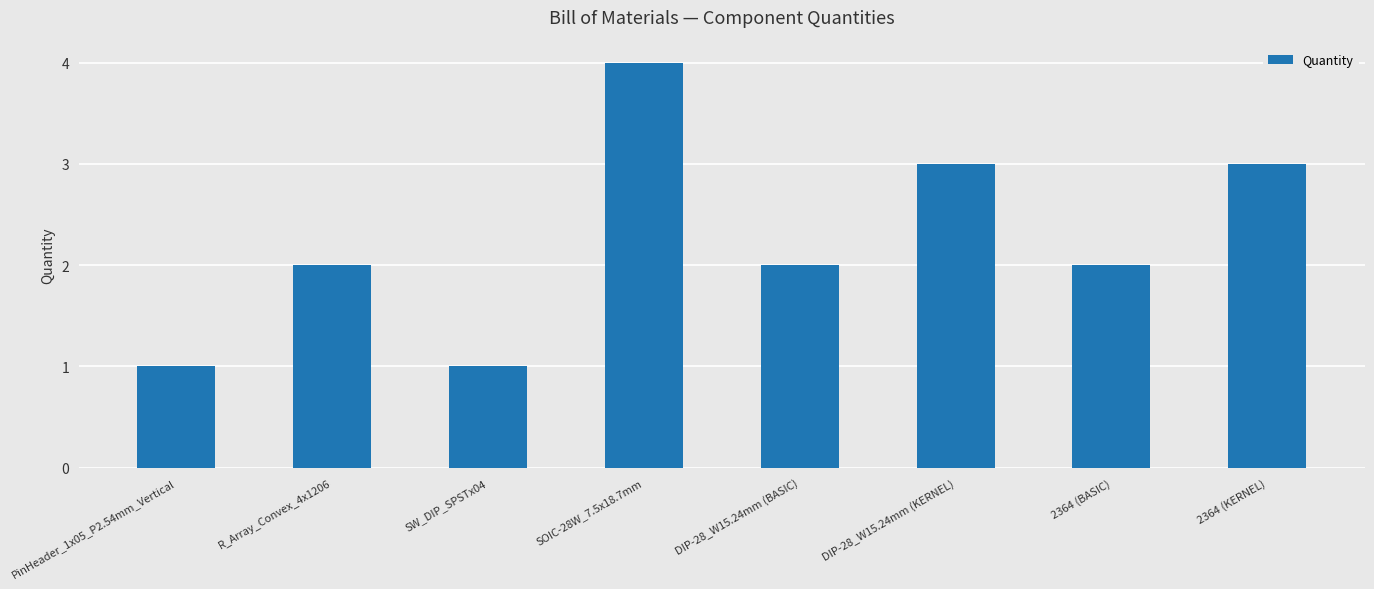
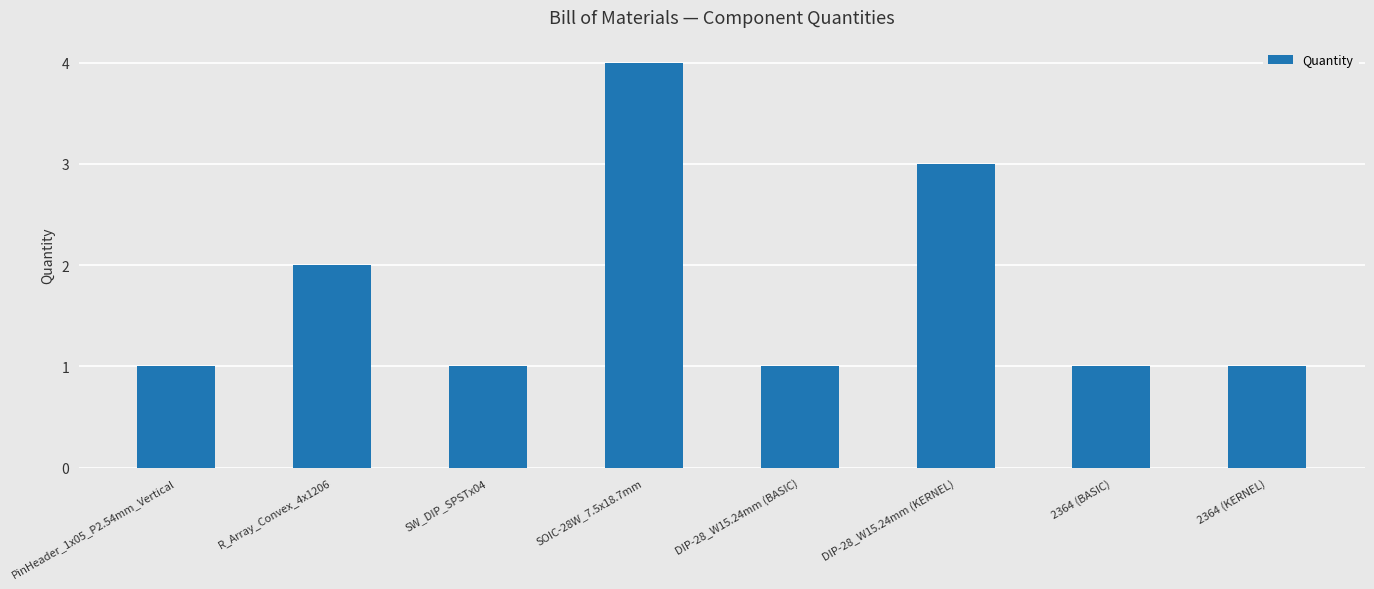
DIP-28_W15.24mm (BASIC): 2 -> 1
2364 (BASIC): 2 -> 1
2364 (KERNEL): 3 -> 1
